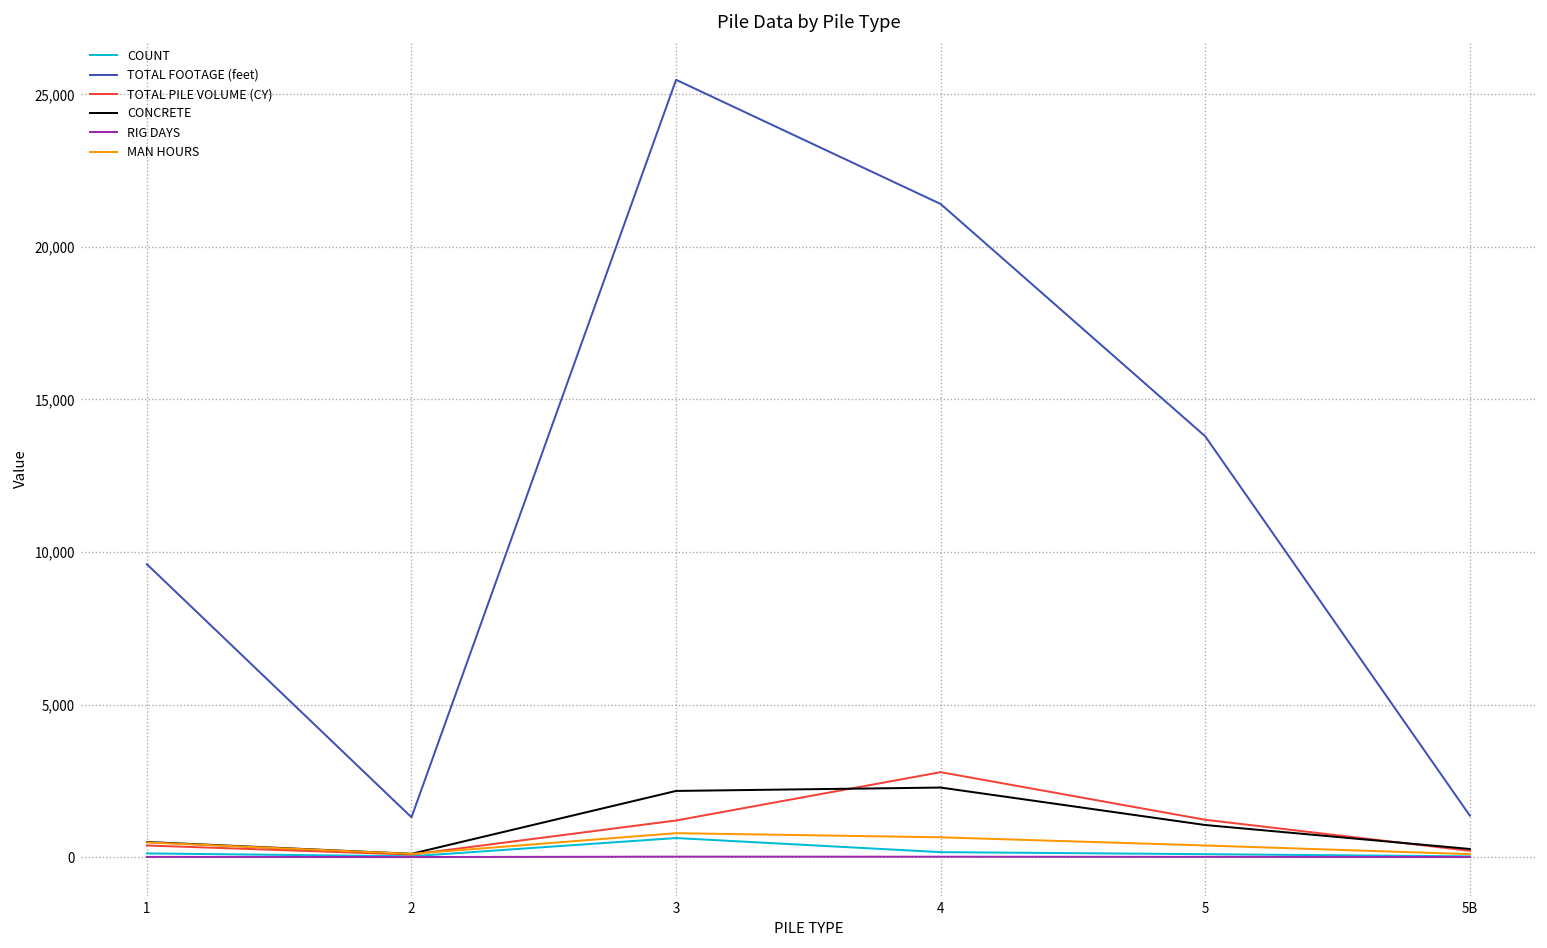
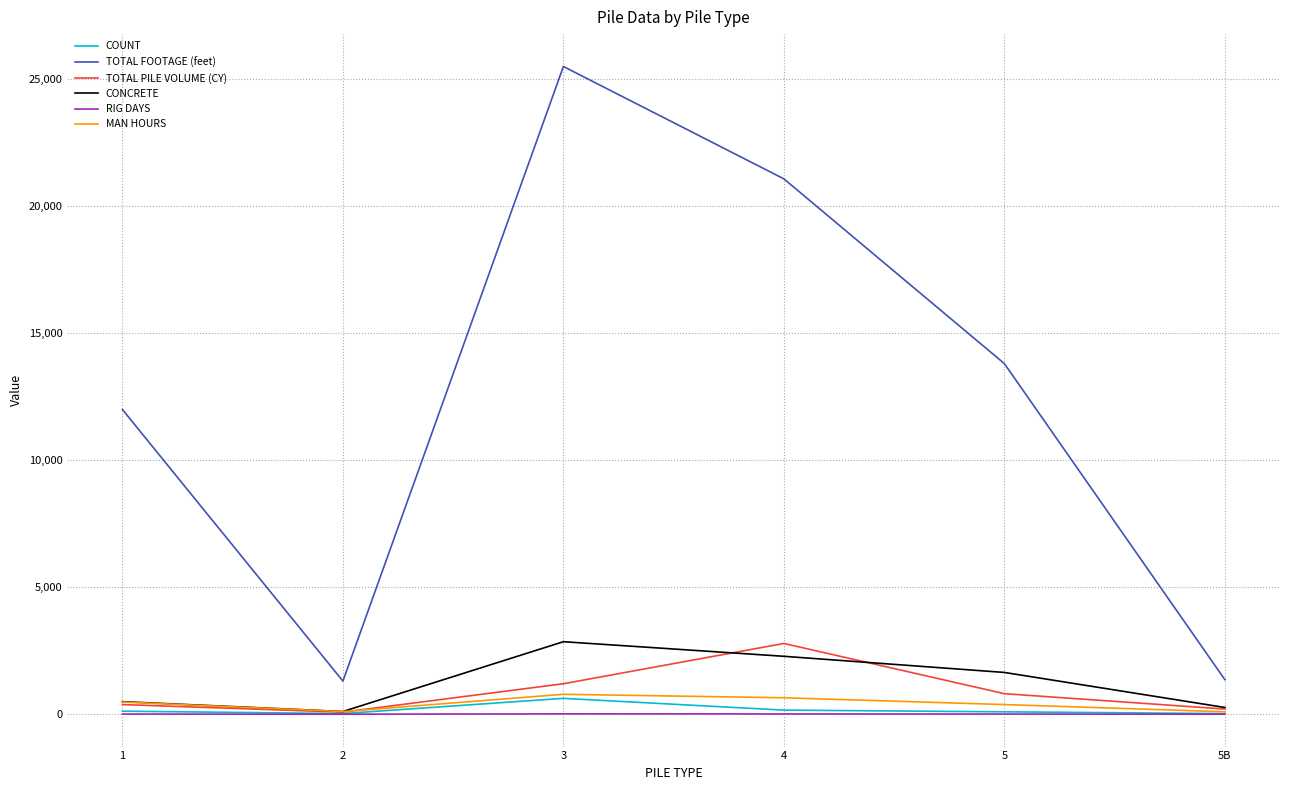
TOTAL FOOTAGE (feet), 1: 9,600 -> 12,000
CONCRETE, 3: 2,200 -> 2,900
TOTAL FOOTAGE (feet), 4: 21,400 -> 21,100
TOTAL PILE VOLUME (CY), 5: 1,200 -> 800
CONCRETE, 5: 1,100 -> 1,600
